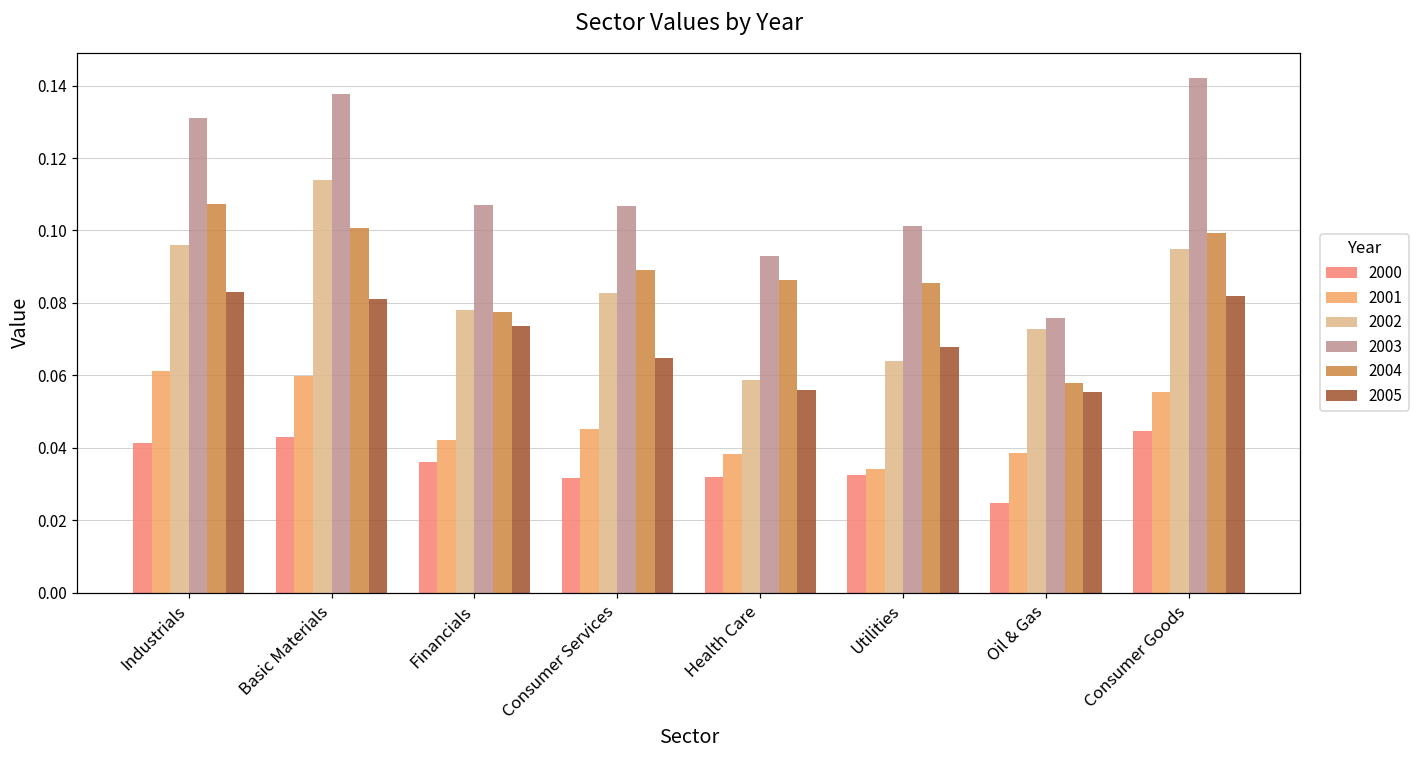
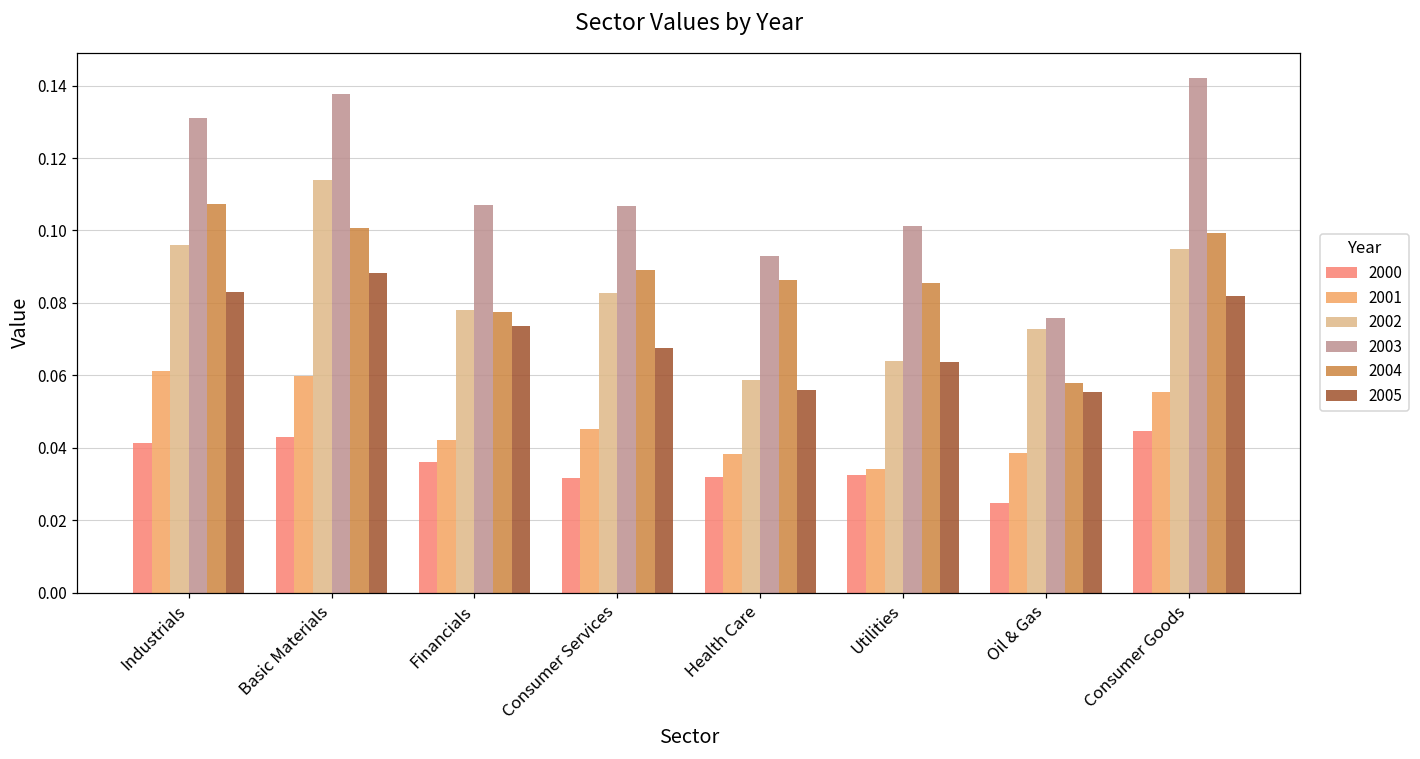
2005, Basic Materials: 0.081 -> 0.088
2005, Consumer Services: 0.065 -> 0.068
2005, Utilities: 0.068 -> 0.064
